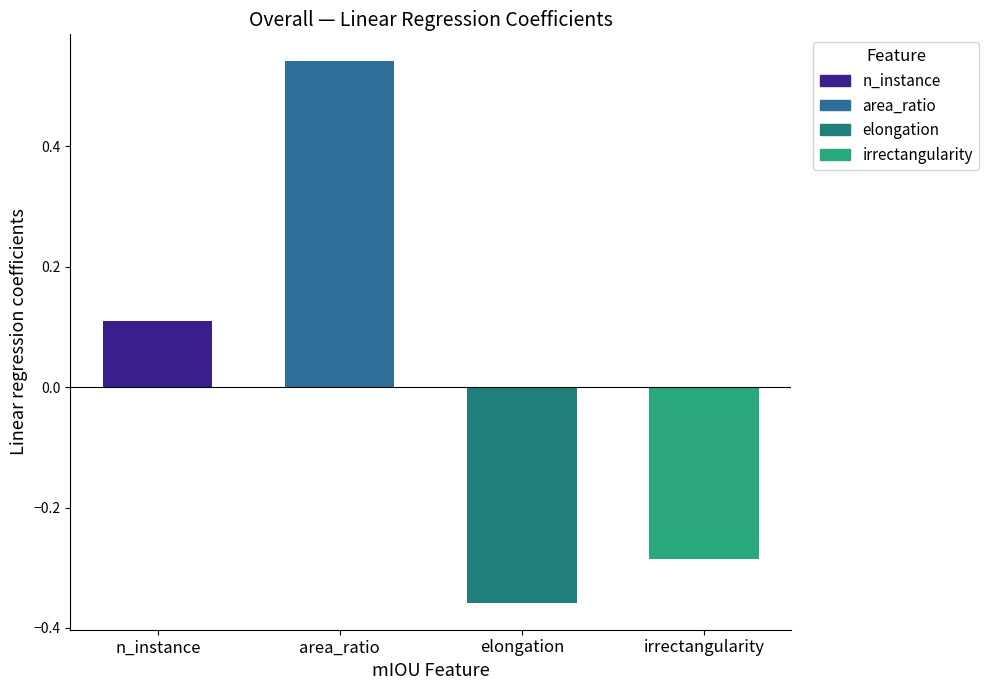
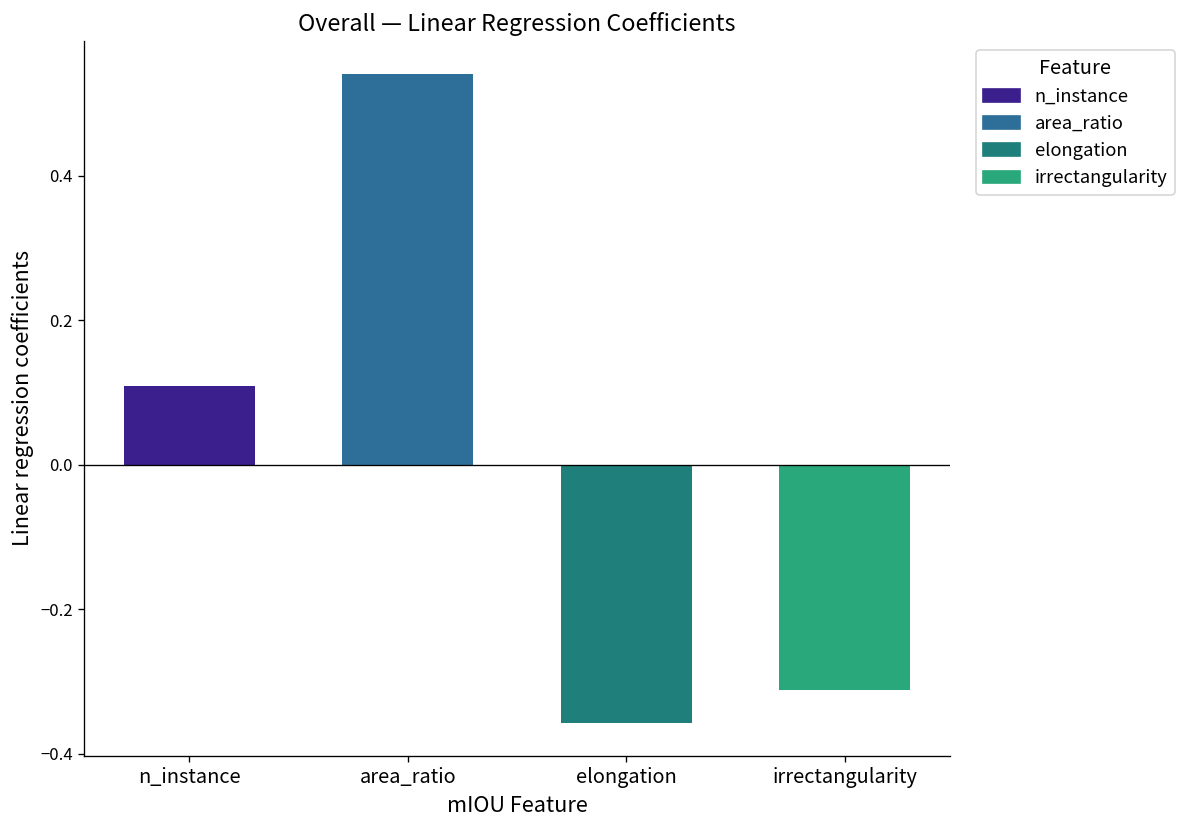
irrectangularity: -0.29 -> -0.31
